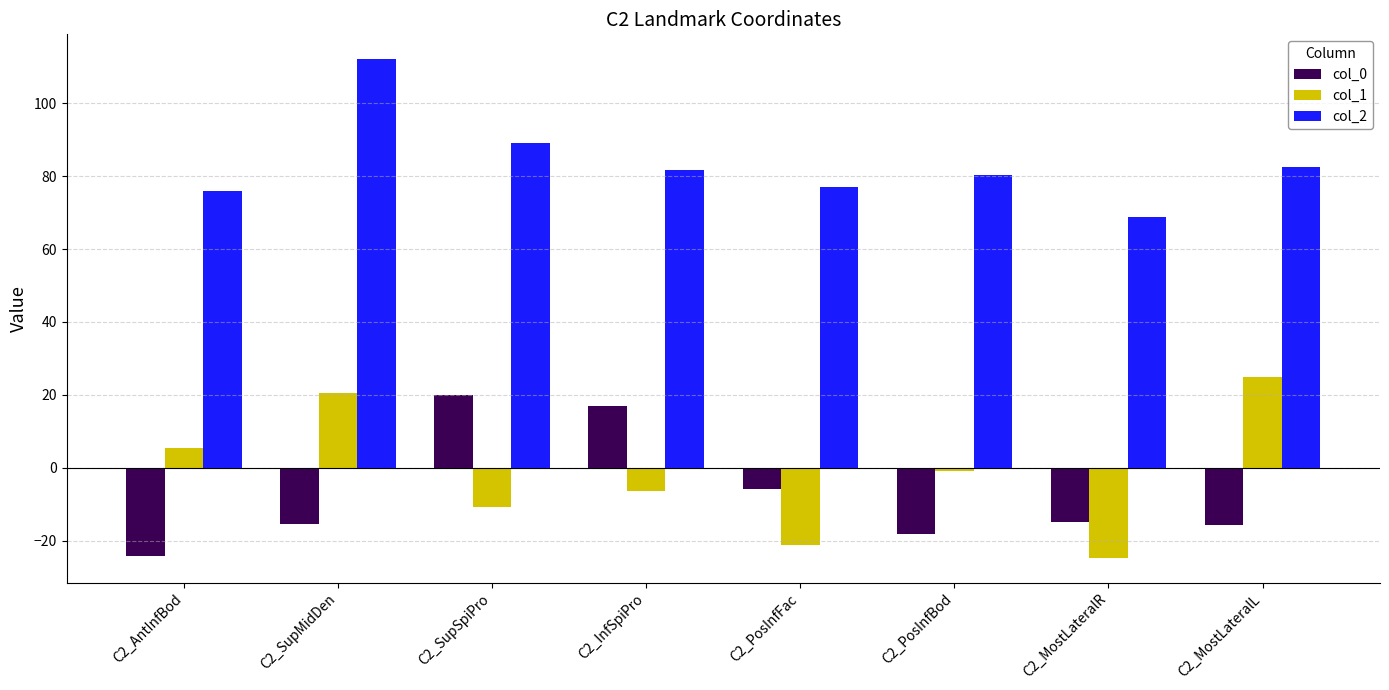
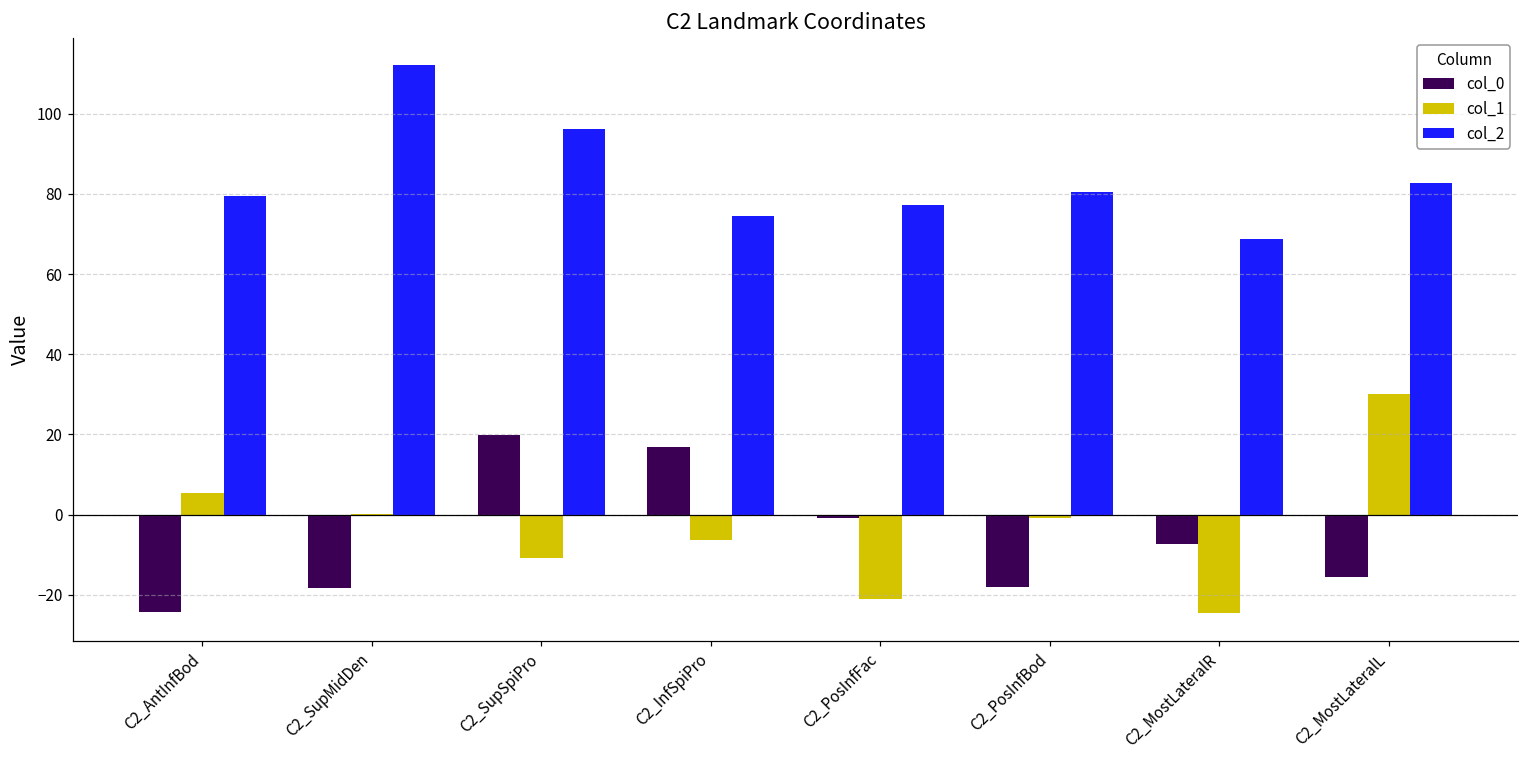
col_2, C2_AntInfBod: 76 -> 79
col_0, C2_SupMidDen: -16 -> -18
col_1, C2_SupMidDen: 20 -> 0
col_2, C2_SupSpiPro: 89 -> 96
col_2, C2_InfSpiPro: 82 -> 74
col_0, C2_PosInfFac: -6 -> -1
col_0, C2_MostLateralR: -15 -> -7
col_1, C2_MostLateralL: 25 -> 30
